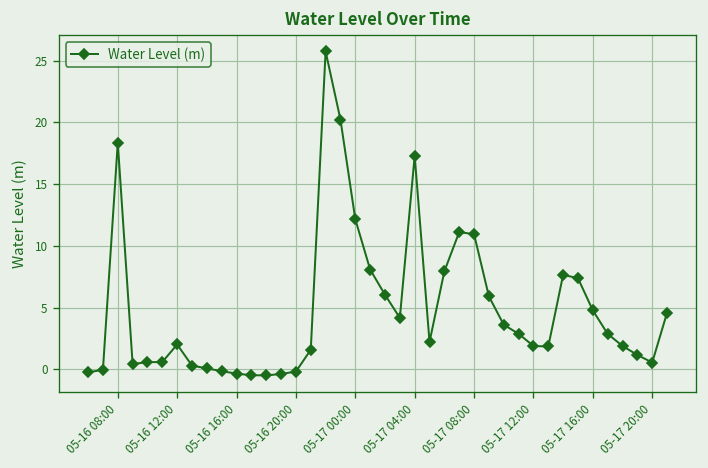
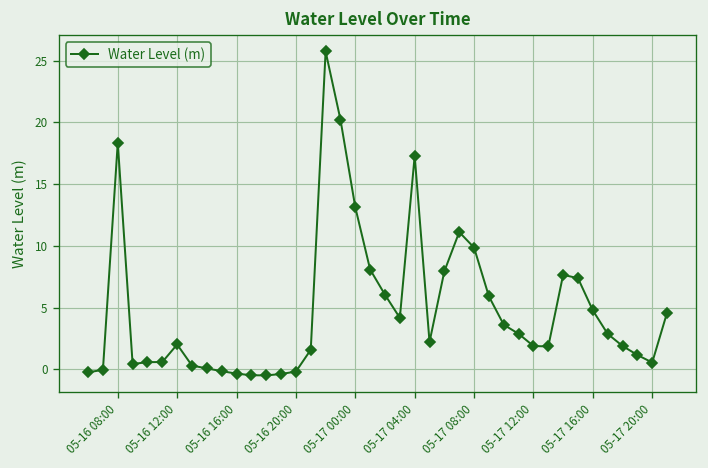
05-17 00:00: 12.1 -> 13.1
05-17 08:00: 10.9 -> 9.9
